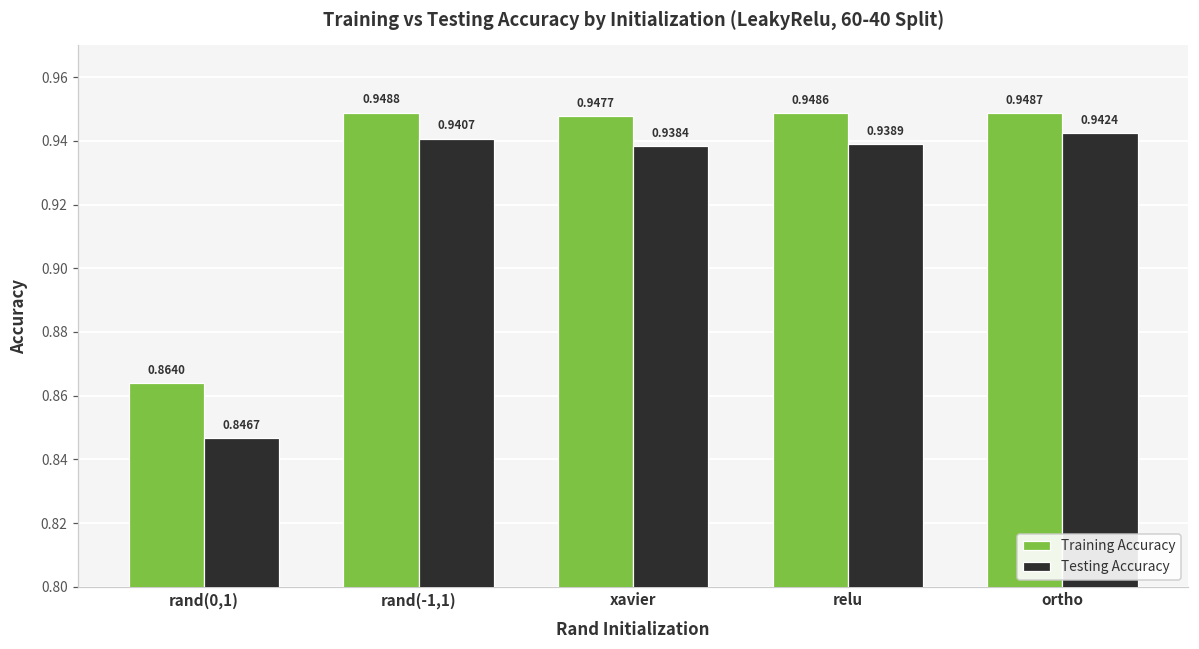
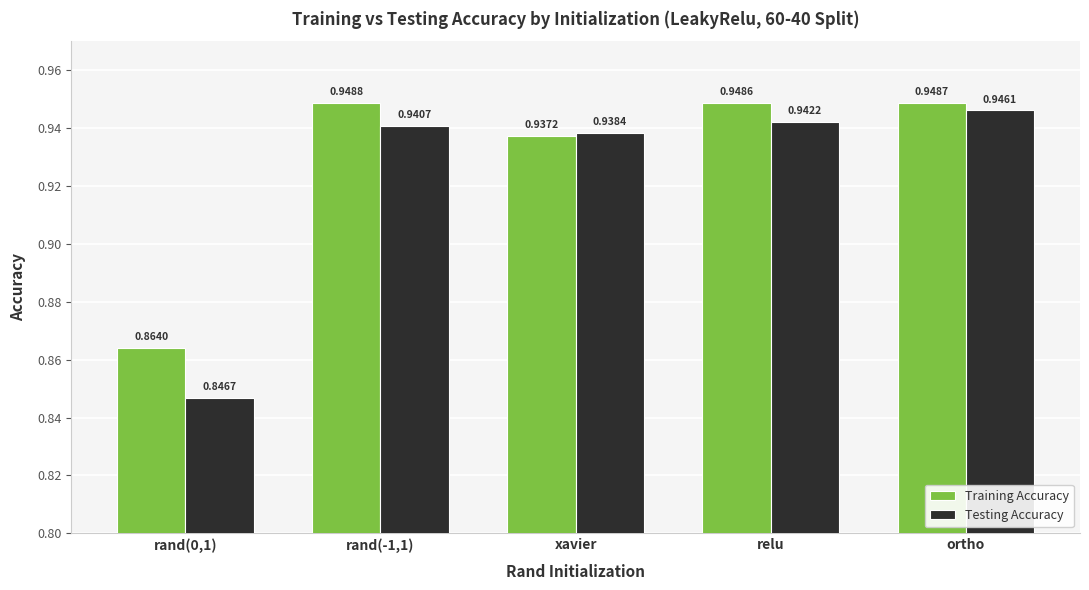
Training Accuracy, xavier: 0.9477 -> 0.9372
Testing Accuracy, relu: 0.9389 -> 0.9422
Testing Accuracy, ortho: 0.9424 -> 0.9461
